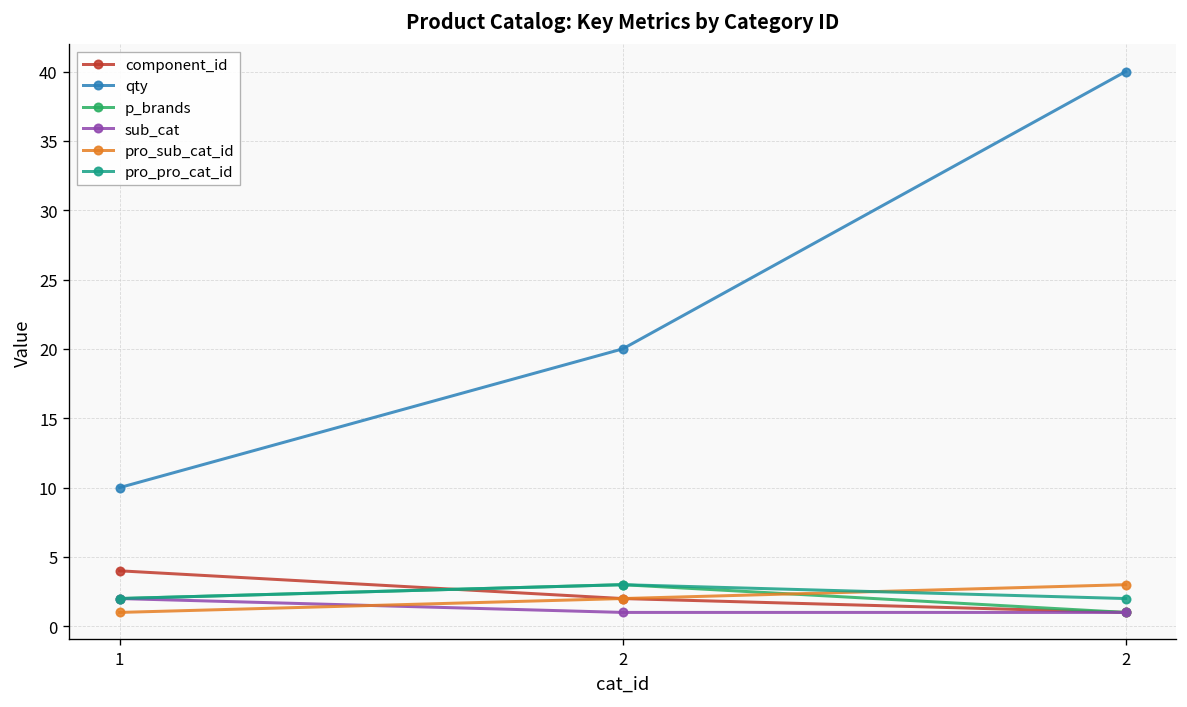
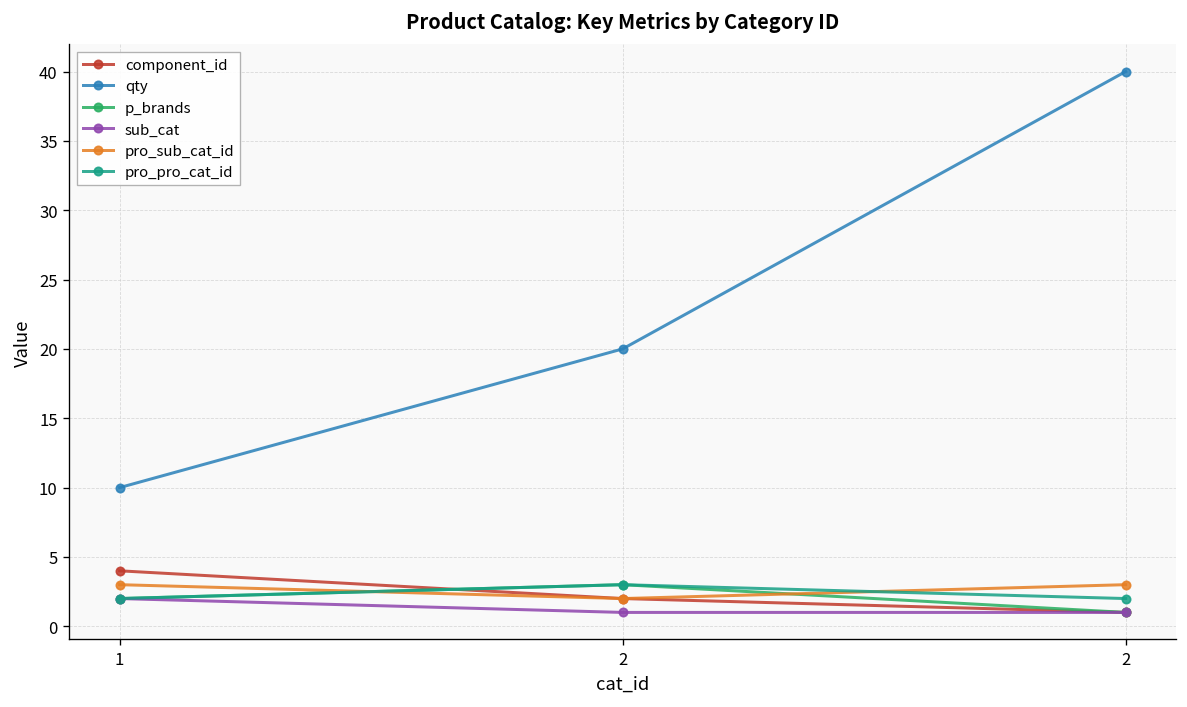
pro_sub_cat_id, 1: 1 -> 3
